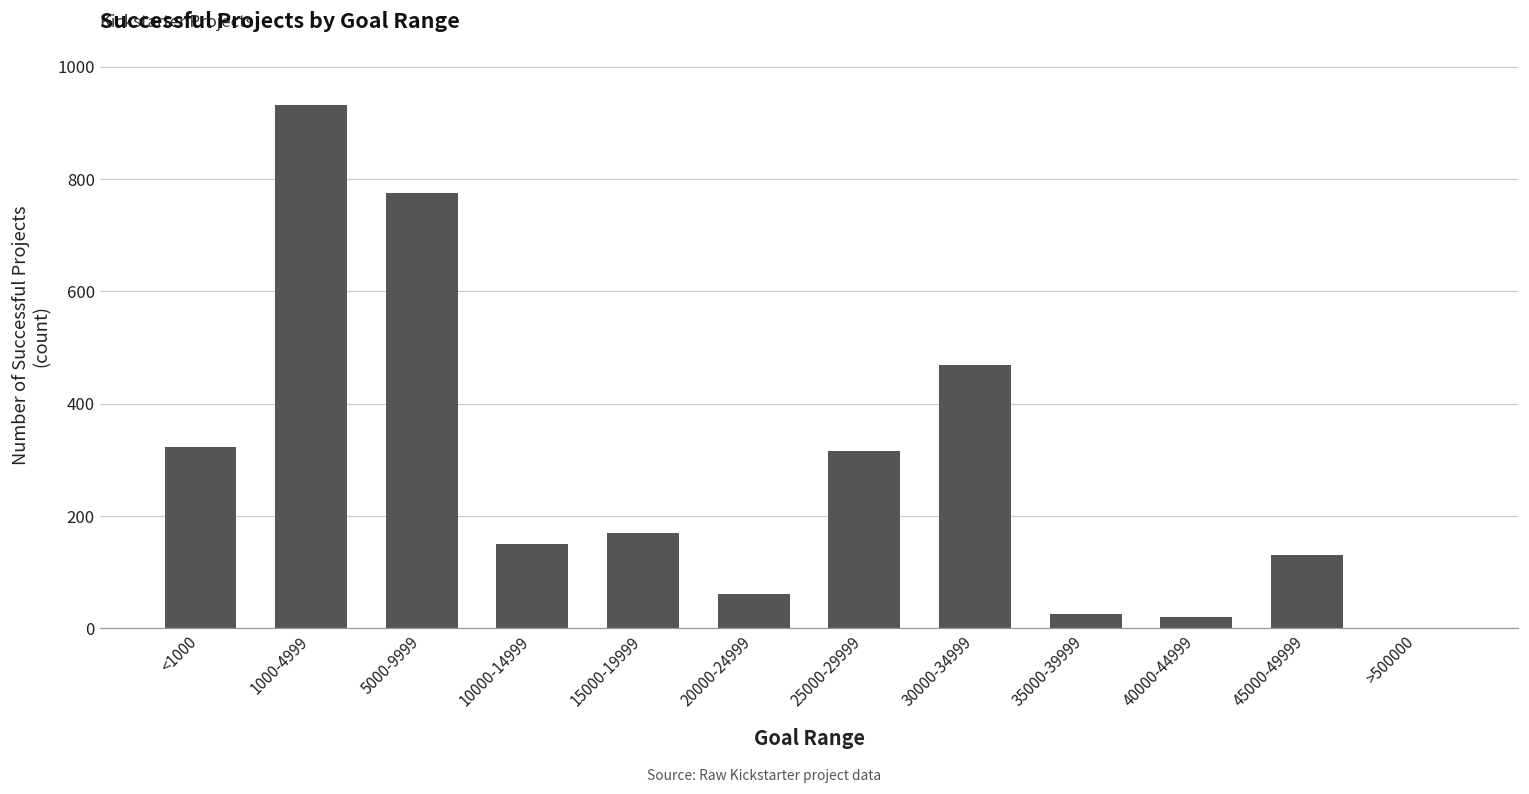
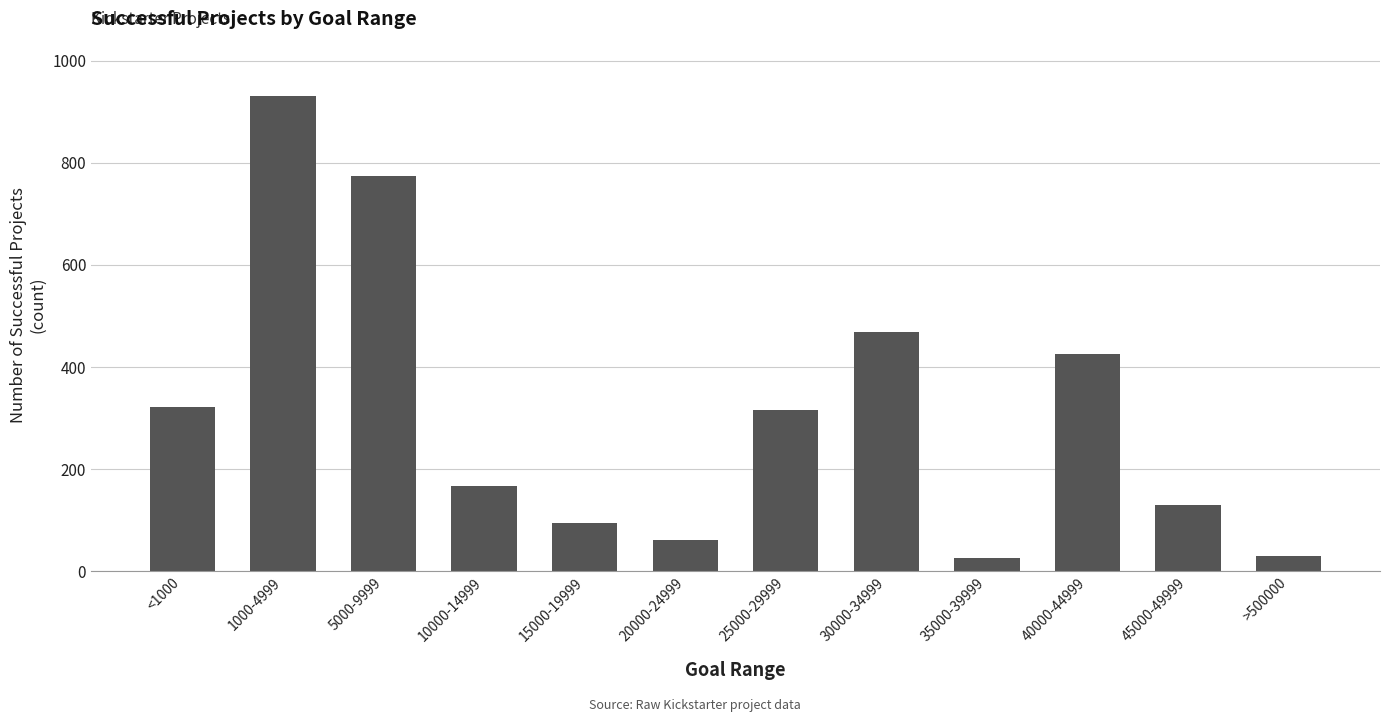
10000-14999: 150 -> 170
15000-19999: 170 -> 90
40000-44999: 20 -> 430
>500000: 0 -> 30
